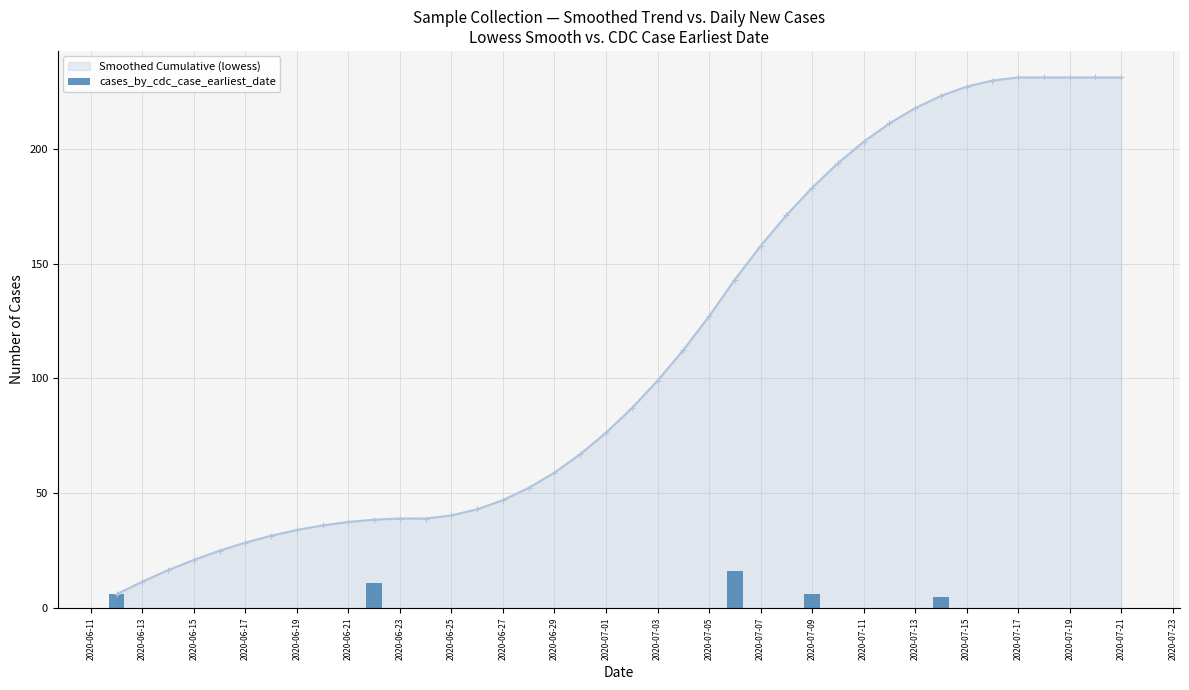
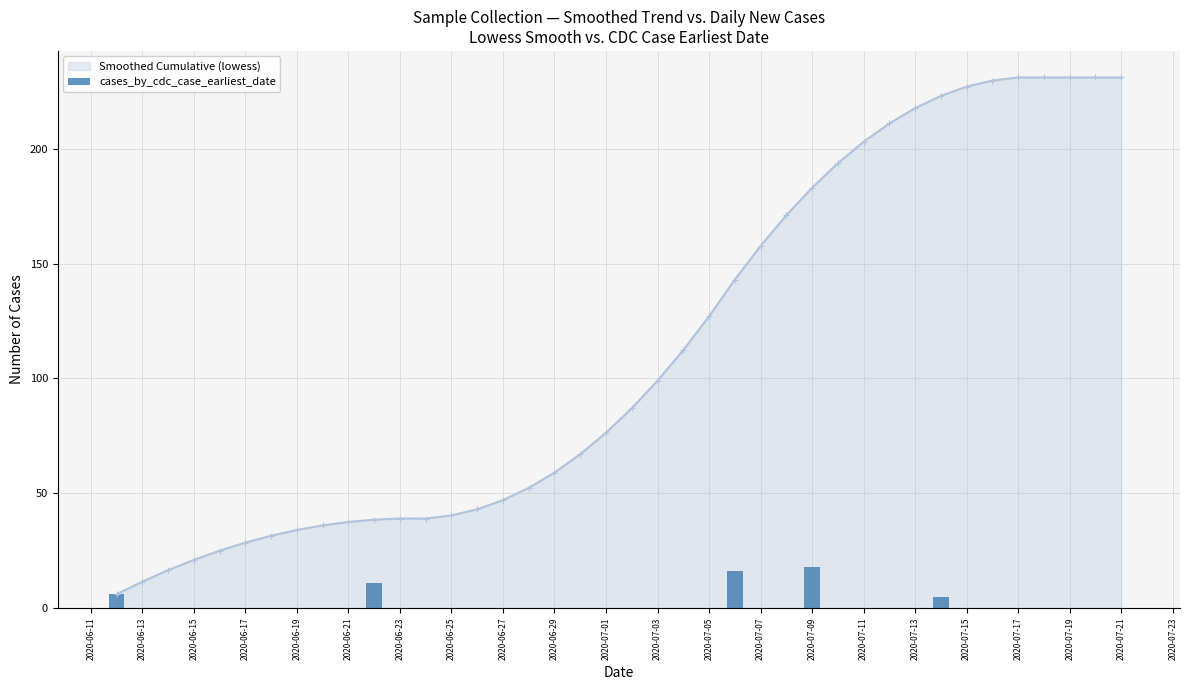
cases_by_cdc_case_earliest_date, 2020-07-09: 6 -> 18
